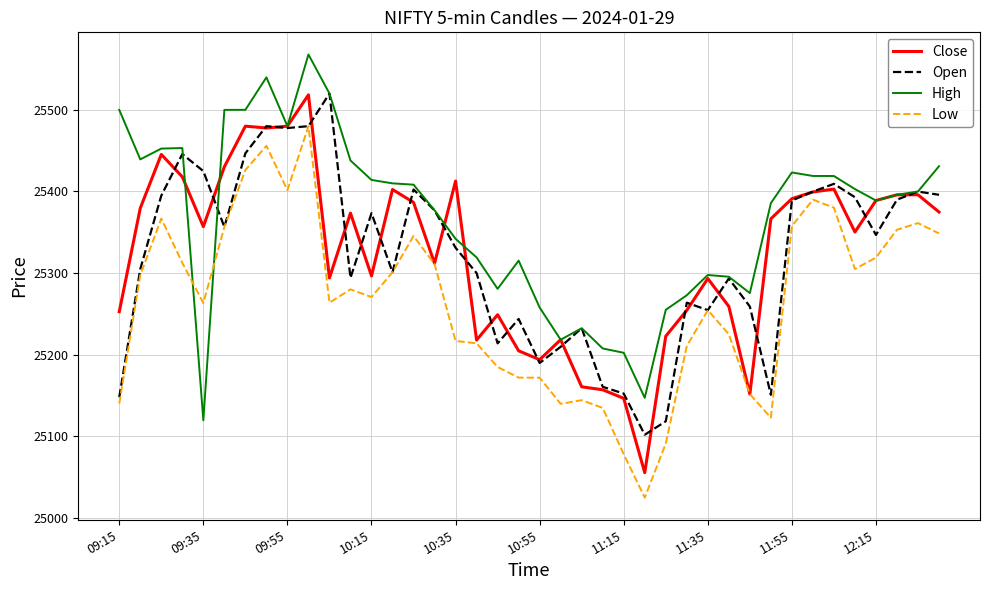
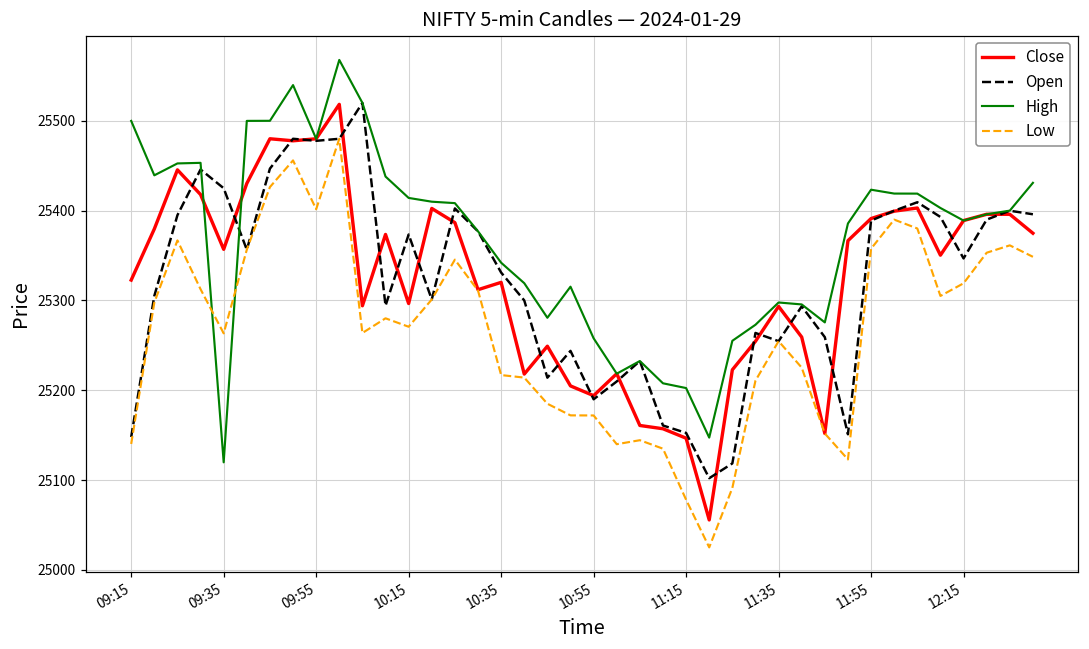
Close, 09:15: 25250 -> 25320
Close, 10:35: 25410 -> 25320
